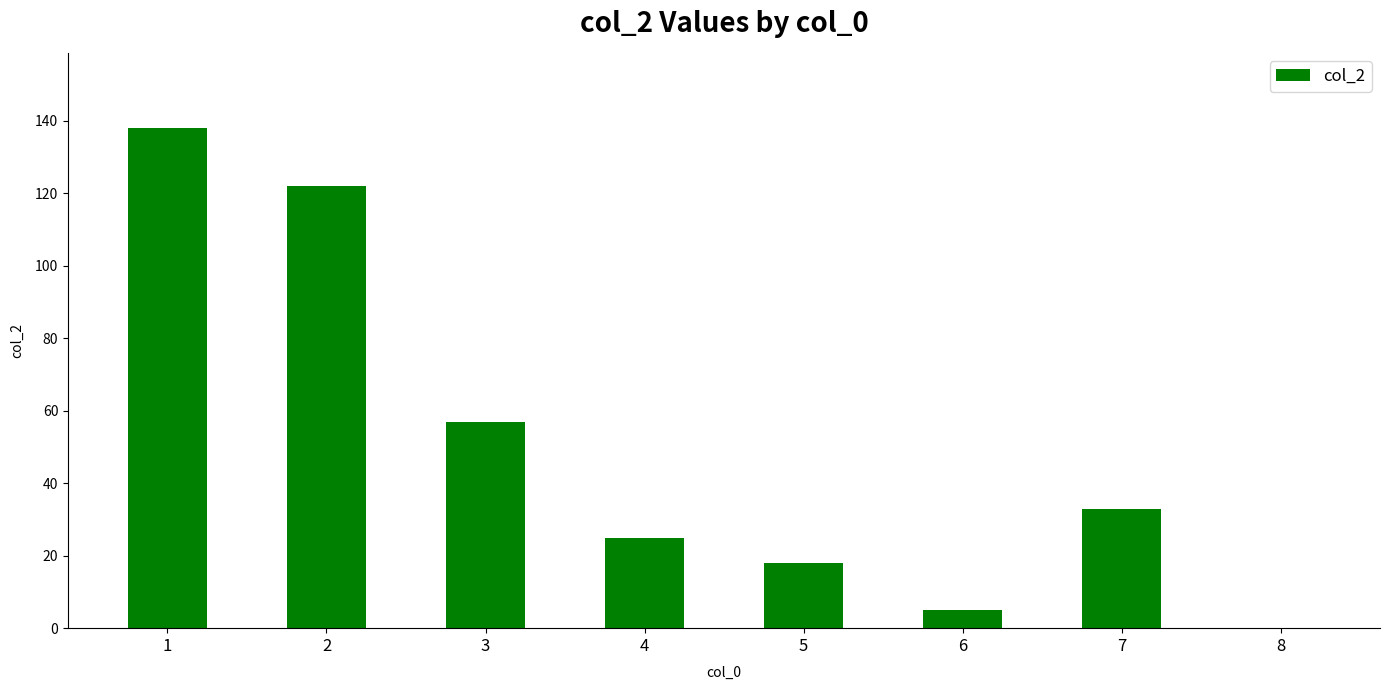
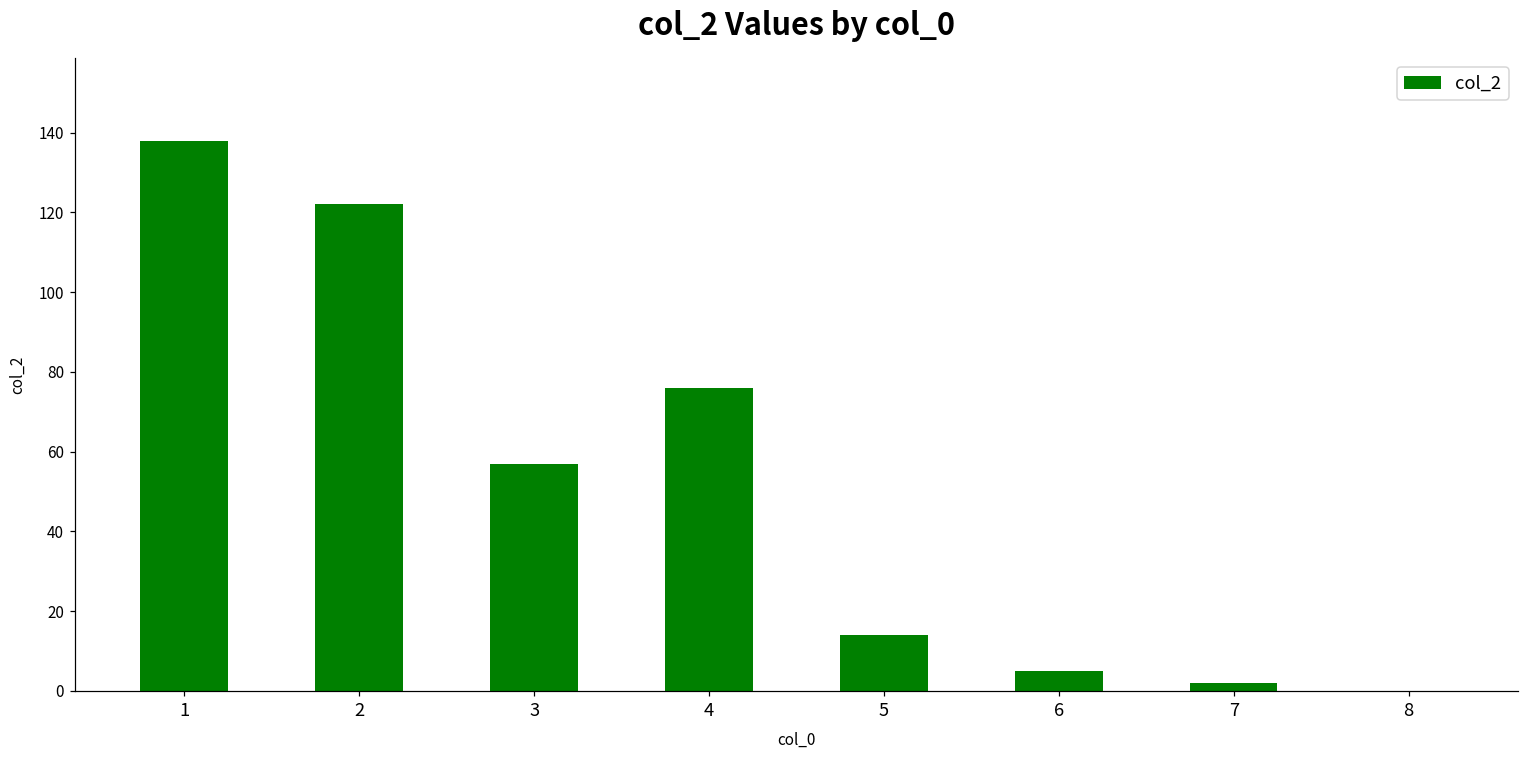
4: 25 -> 76
5: 18 -> 14
7: 33 -> 2
